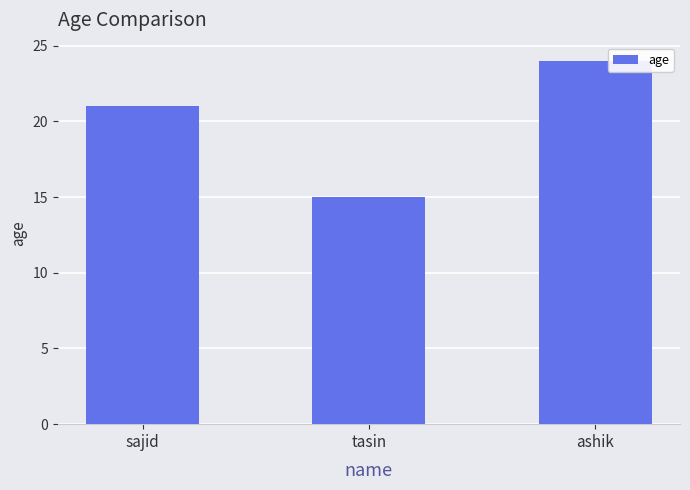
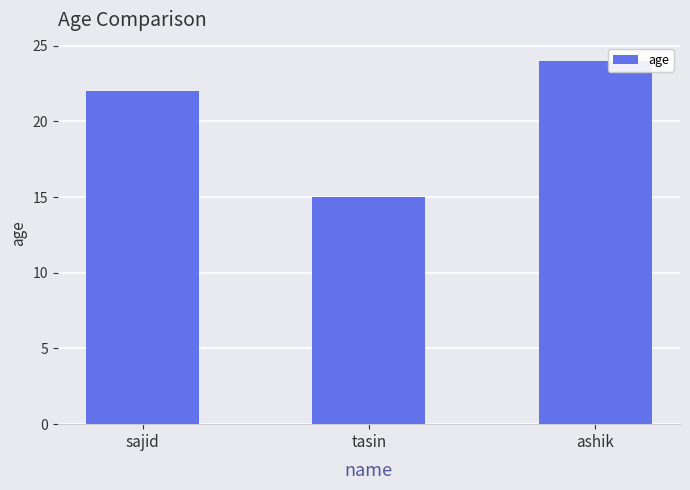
sajid: 21 -> 22
